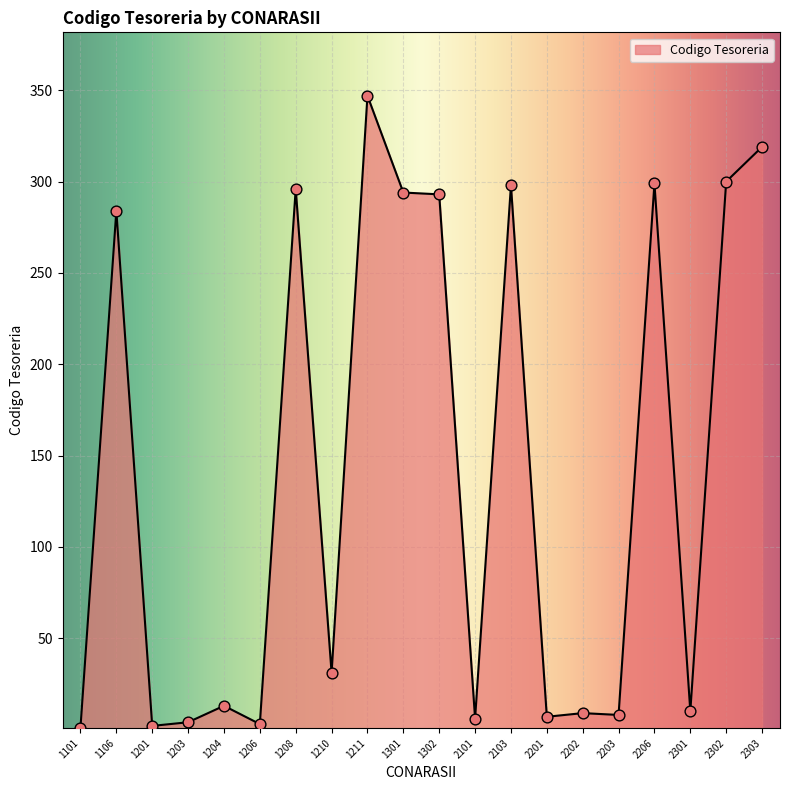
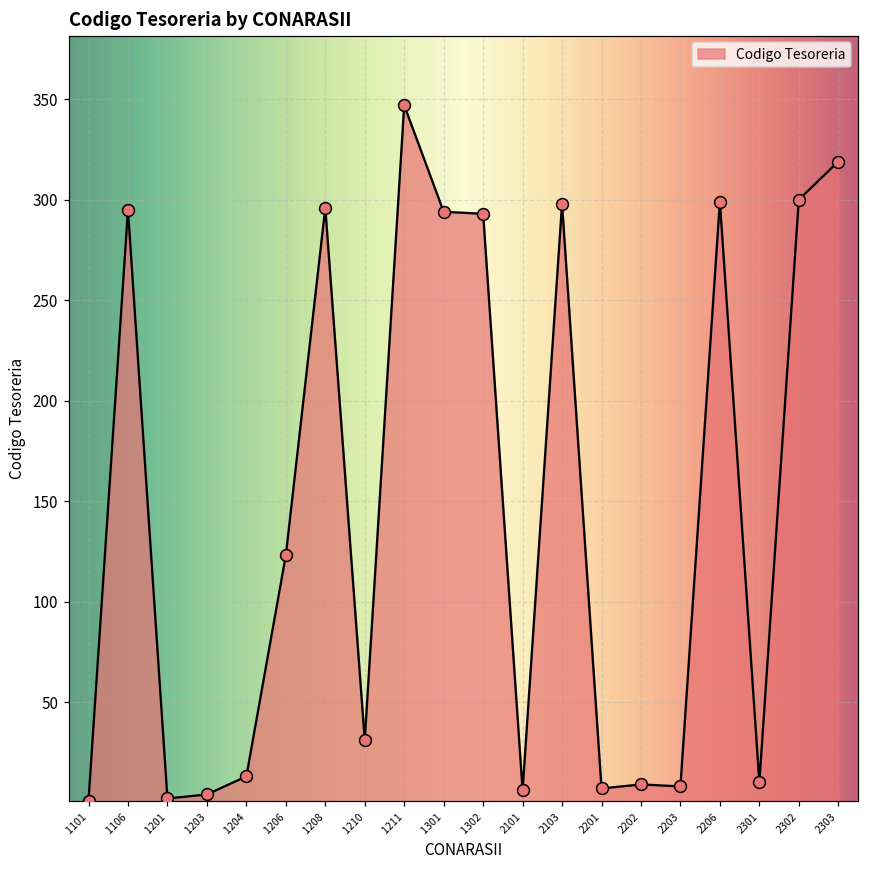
1106: 284 -> 295
1206: 3 -> 123
